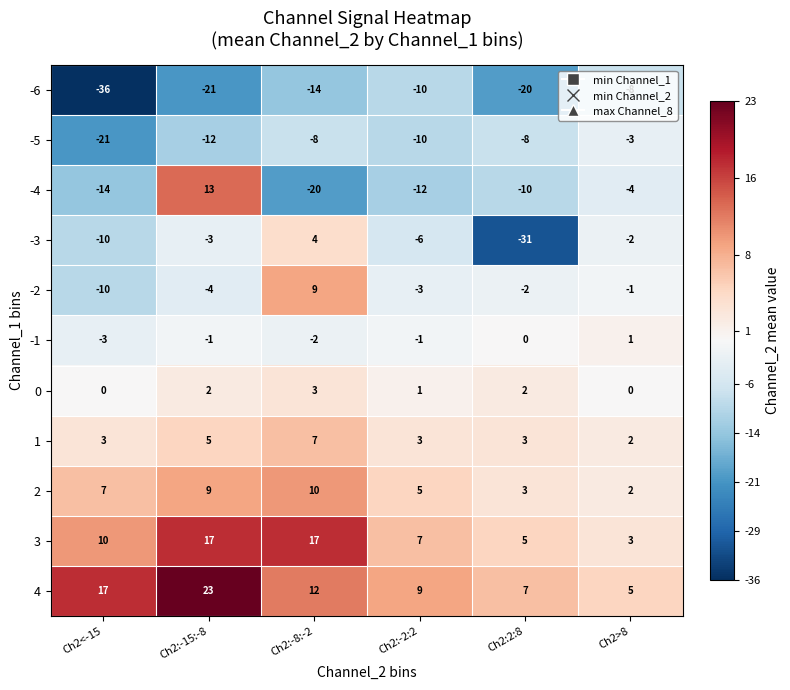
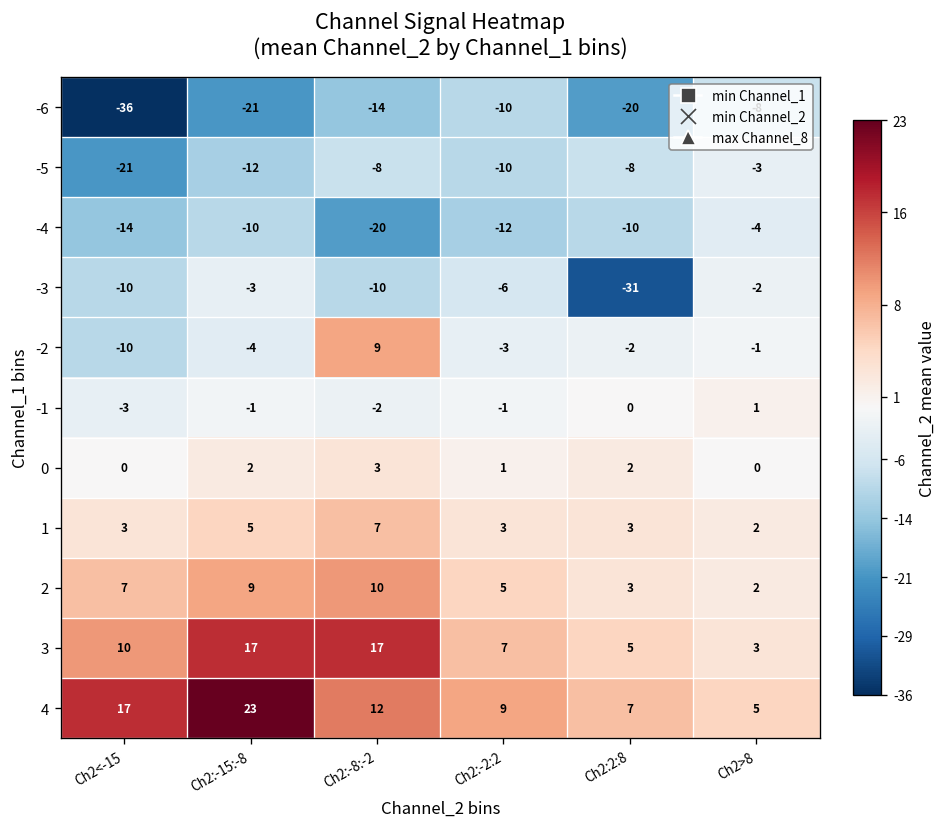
-4, Ch2:-15:-8: 13 -> -10
-3, Ch2:-8:-2: 4 -> -10
